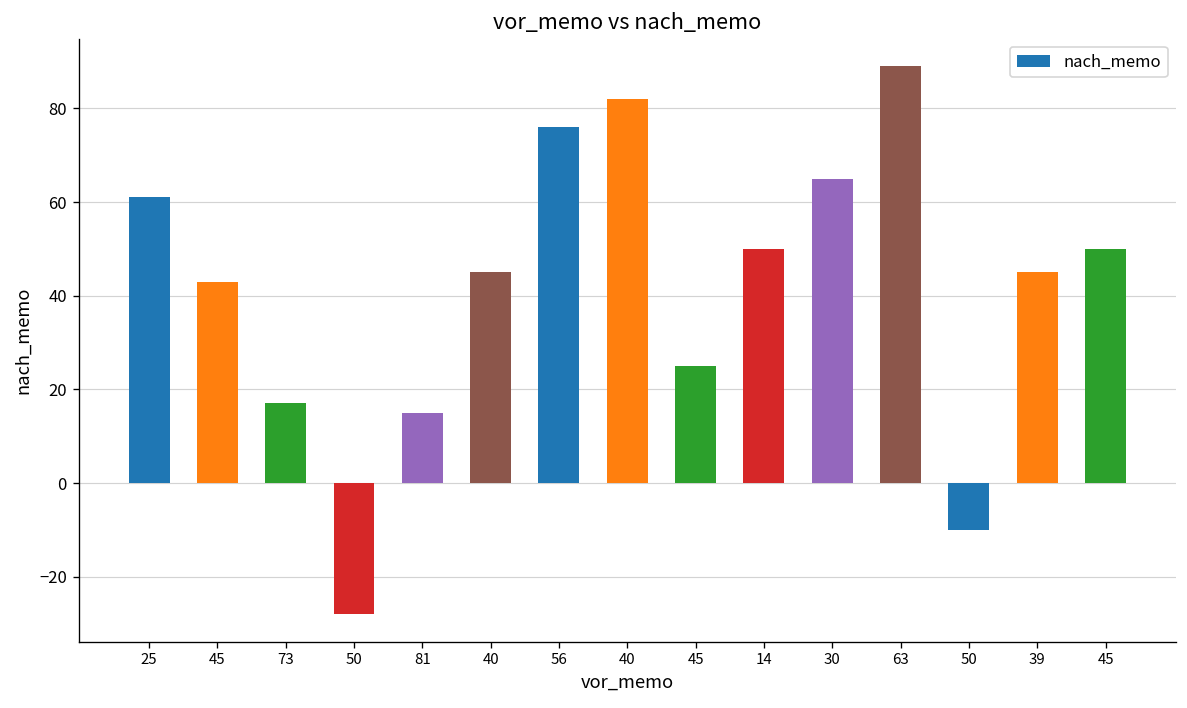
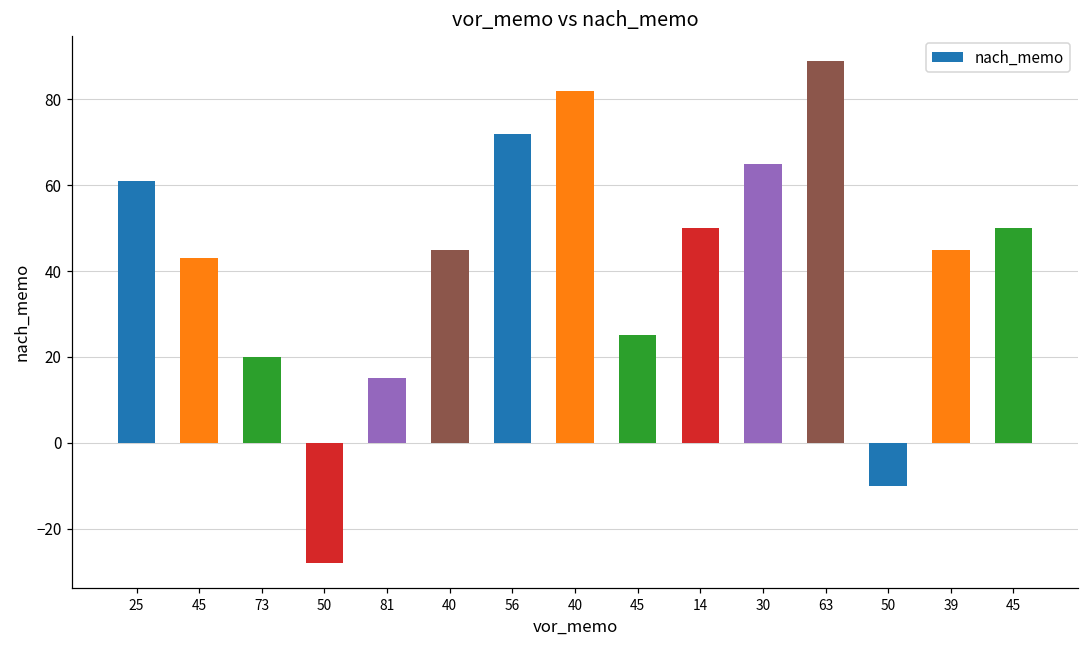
73: 17 -> 20
56: 76 -> 72
